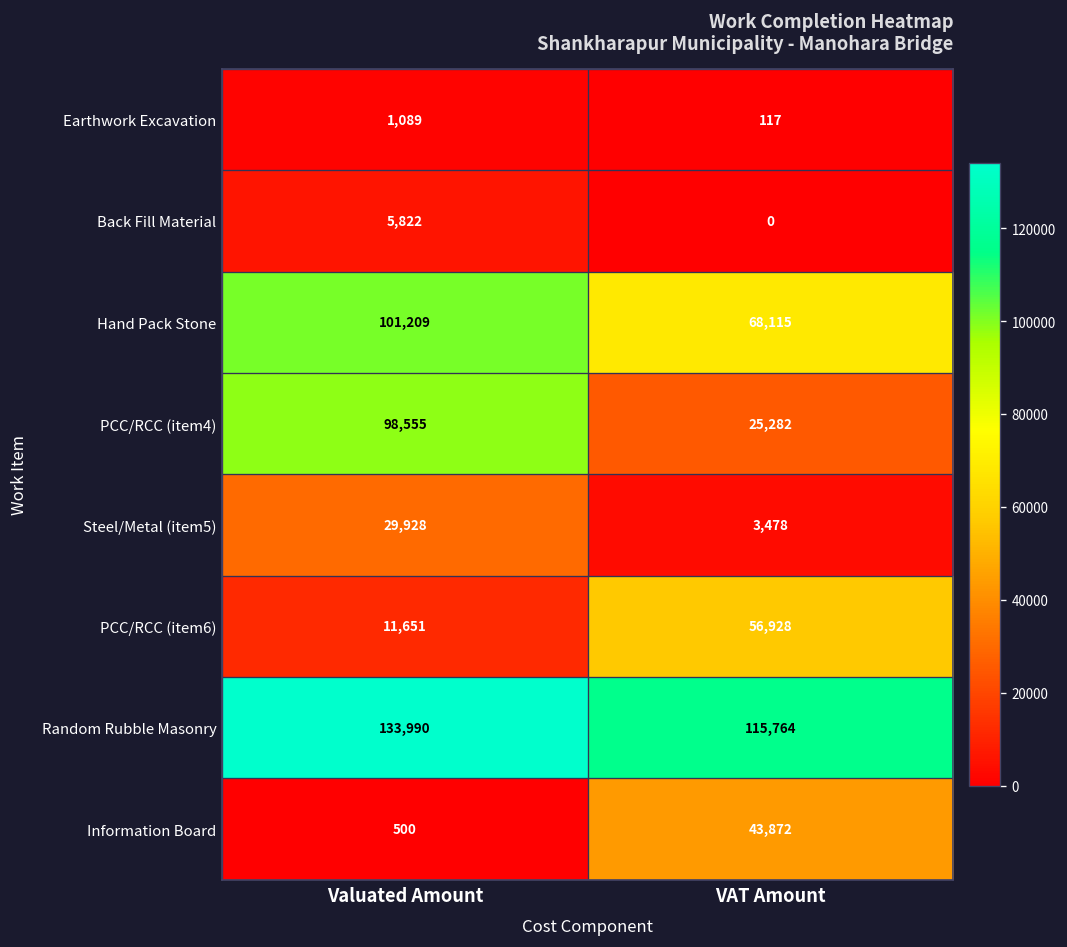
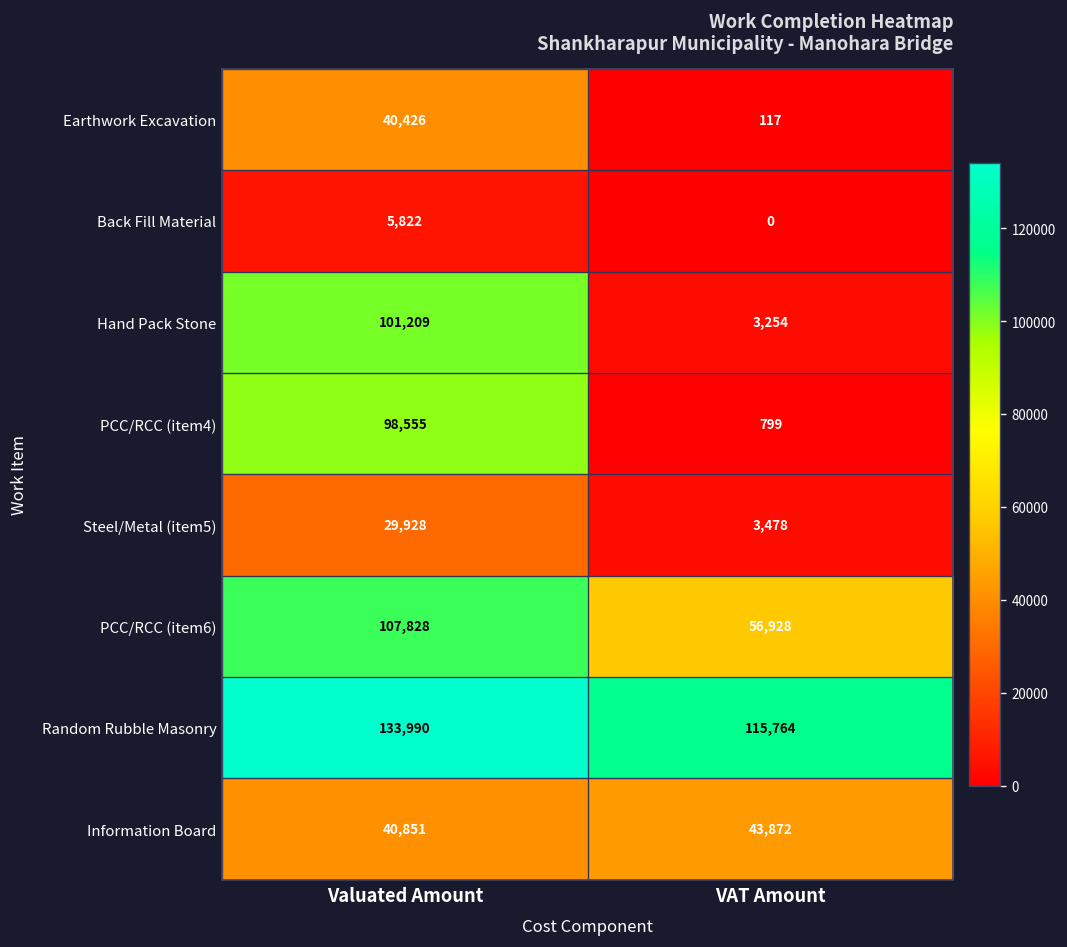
Earthwork Excavation, Valuated Amount: 1,089 -> 40,426
Hand Pack Stone, VAT Amount: 68,115 -> 3,254
PCC/RCC (item4), VAT Amount: 25,282 -> 799
PCC/RCC (item6), Valuated Amount: 11,651 -> 107,828
Information Board, Valuated Amount: 500 -> 40,851
